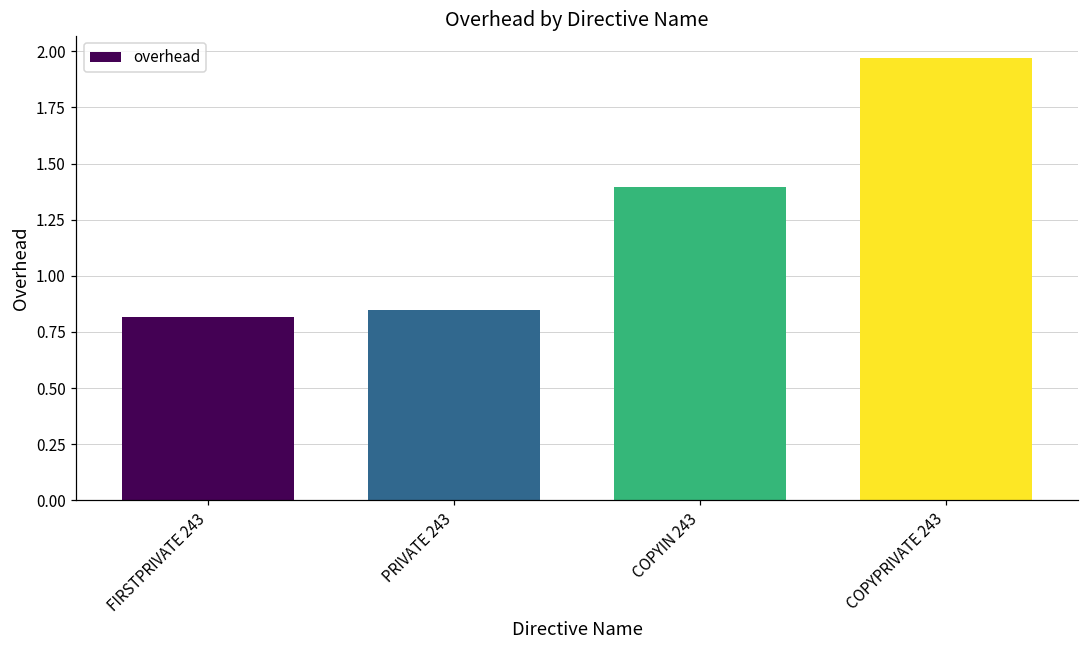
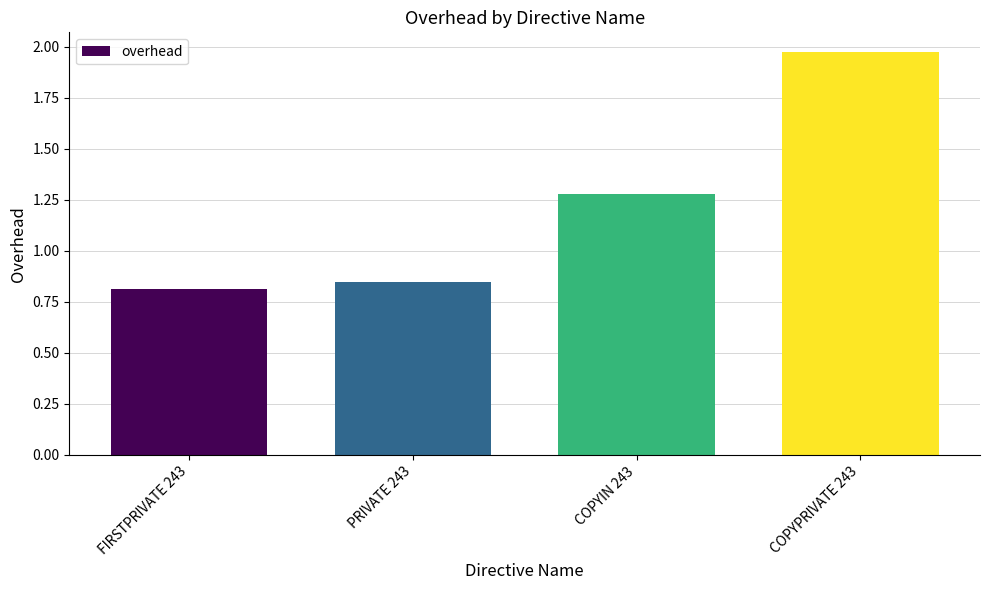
COPYIN 243: 1.40 -> 1.28
